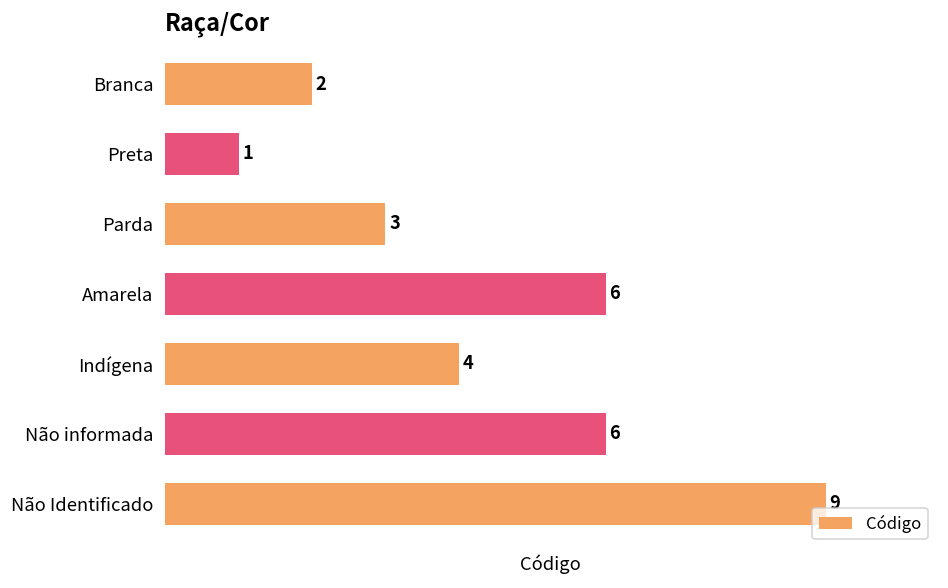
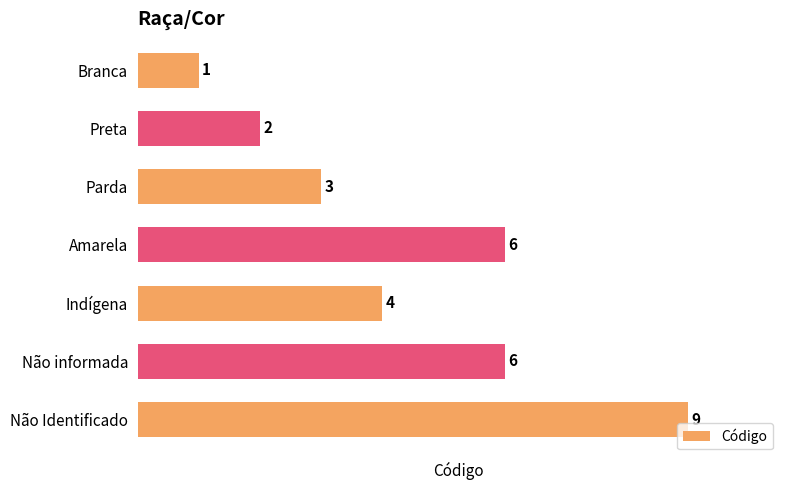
Branca: 2 -> 1
Preta: 1 -> 2
